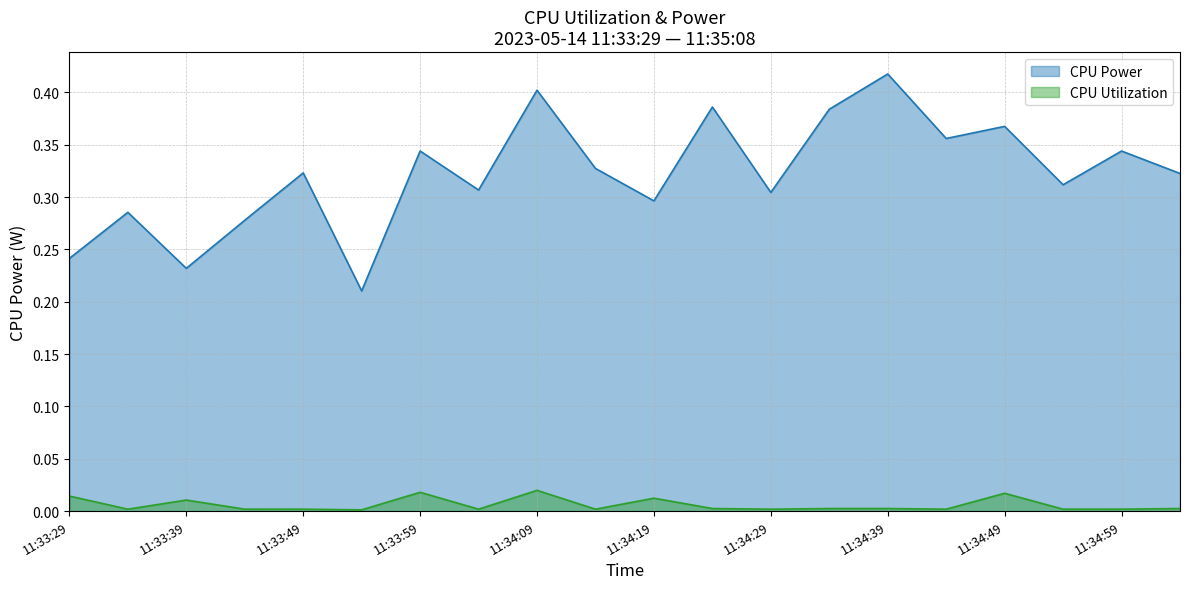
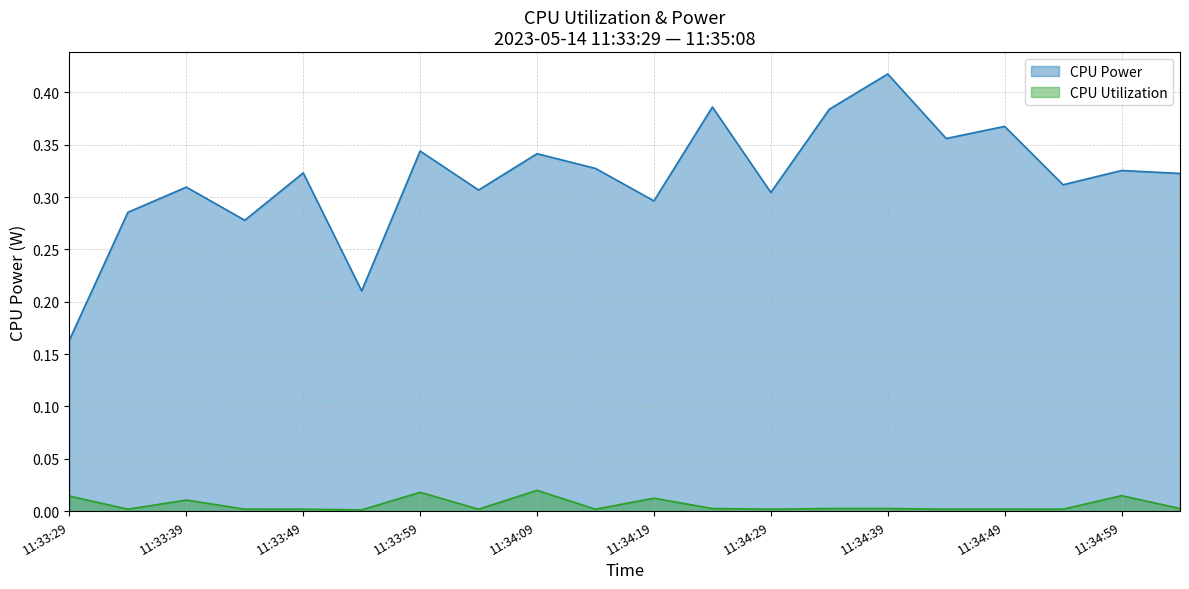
CPU Power, 11:33:29: 0.241 -> 0.164
CPU Power, 11:33:39: 0.232 -> 0.310
CPU Power, 11:34:09: 0.402 -> 0.342
CPU Utilization, 11:34:49: 0.017 -> 0.002
CPU Power, 11:34:59: 0.344 -> 0.325
CPU Utilization, 11:34:59: 0.002 -> 0.015
